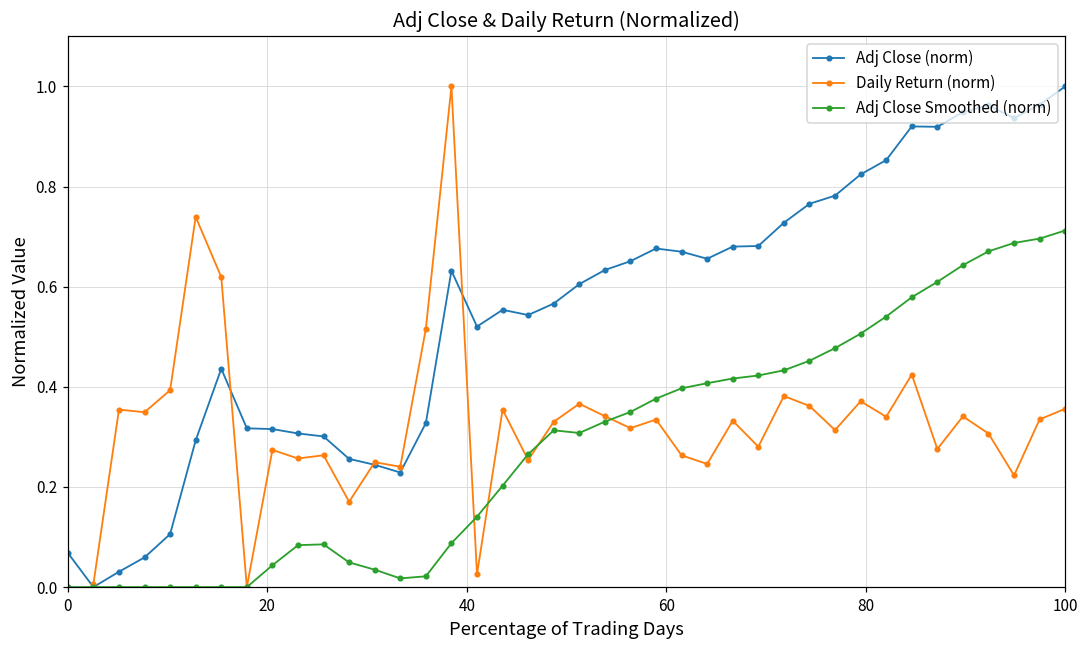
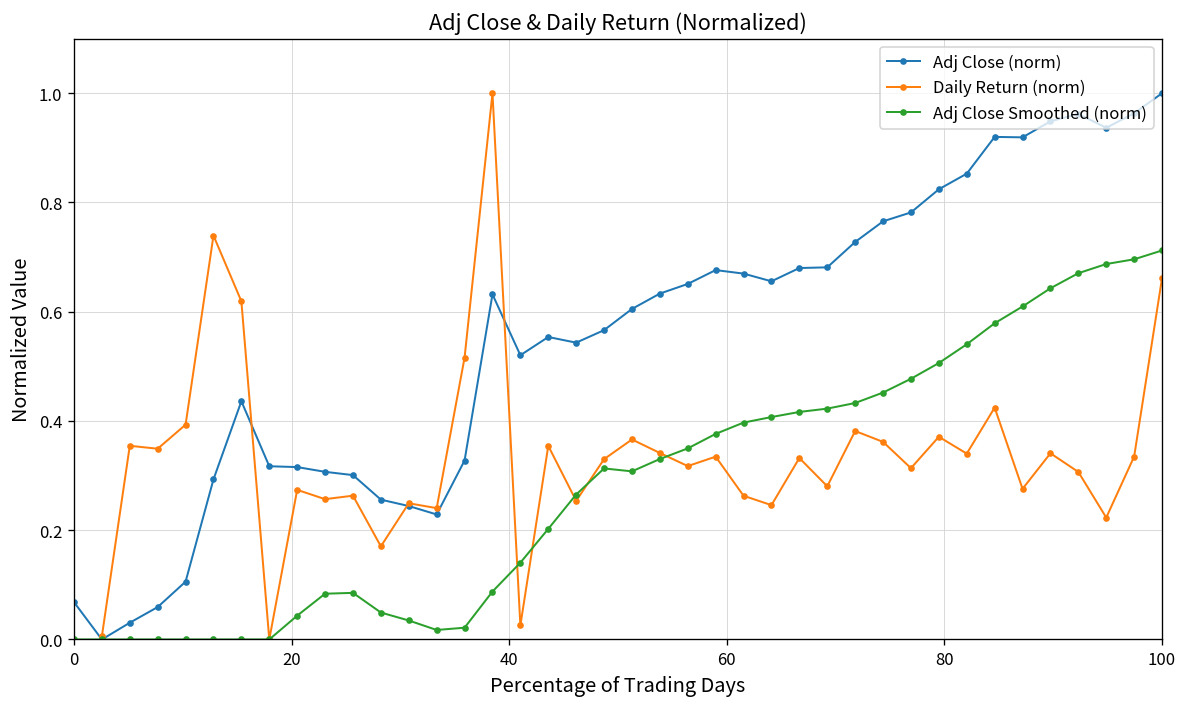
Daily Return (norm), 100: 0.36 -> 0.66
